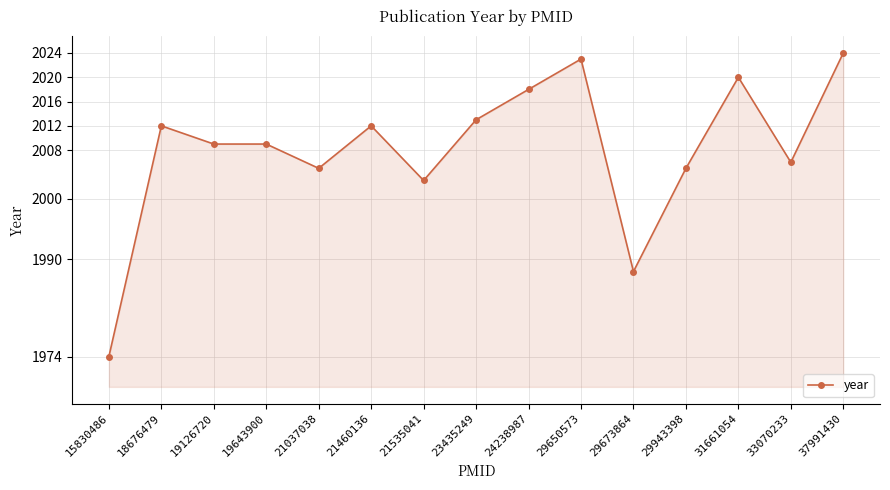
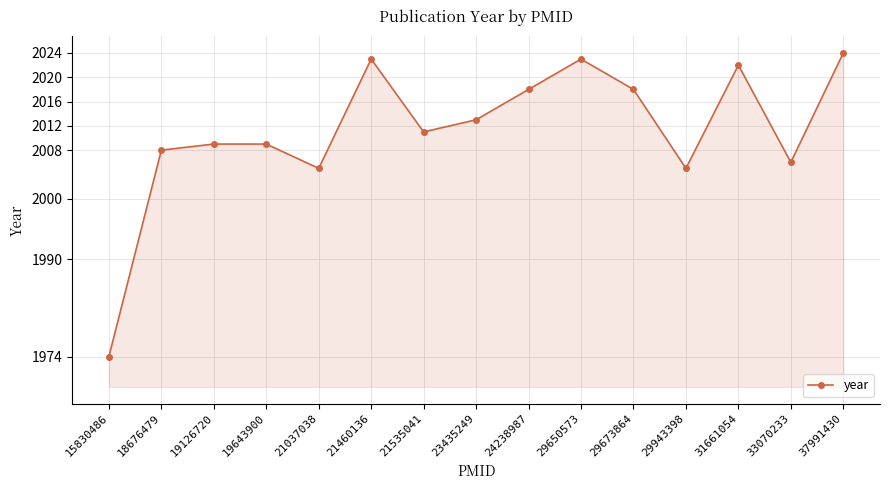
18676479: 2012 -> 2008
21460136: 2012 -> 2023
21535041: 2003 -> 2011
29673864: 1988 -> 2018
31661054: 2020 -> 2022
